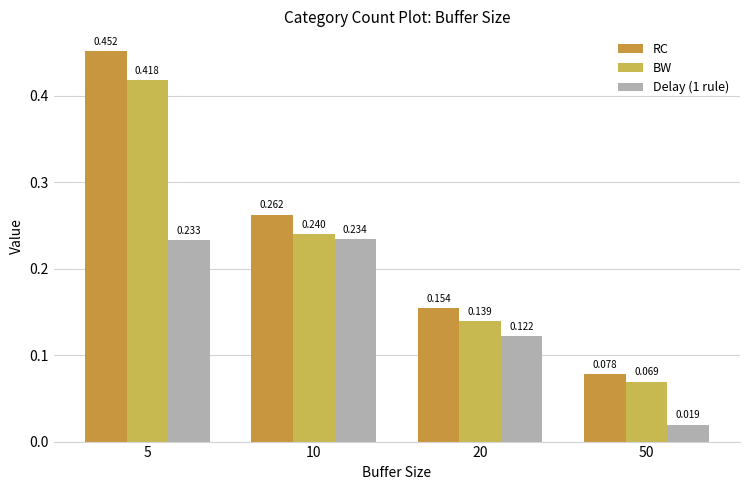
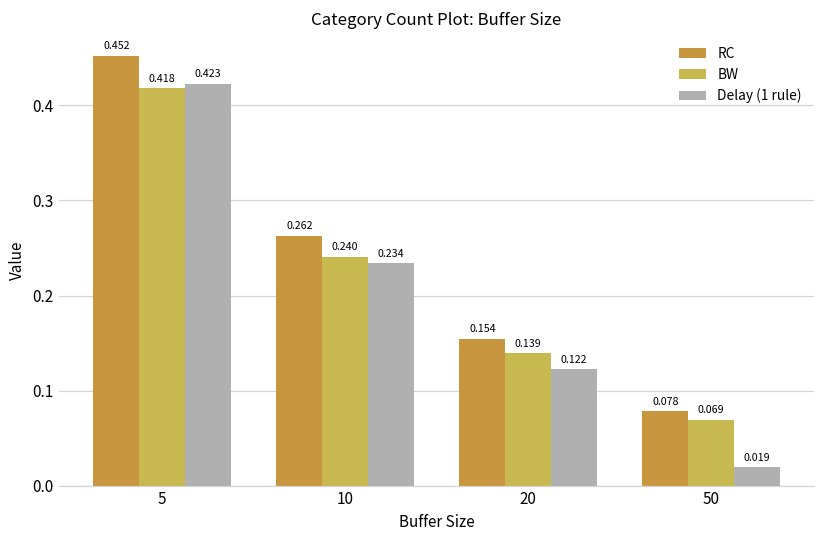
Delay (1 rule), 5: 0.233 -> 0.423
